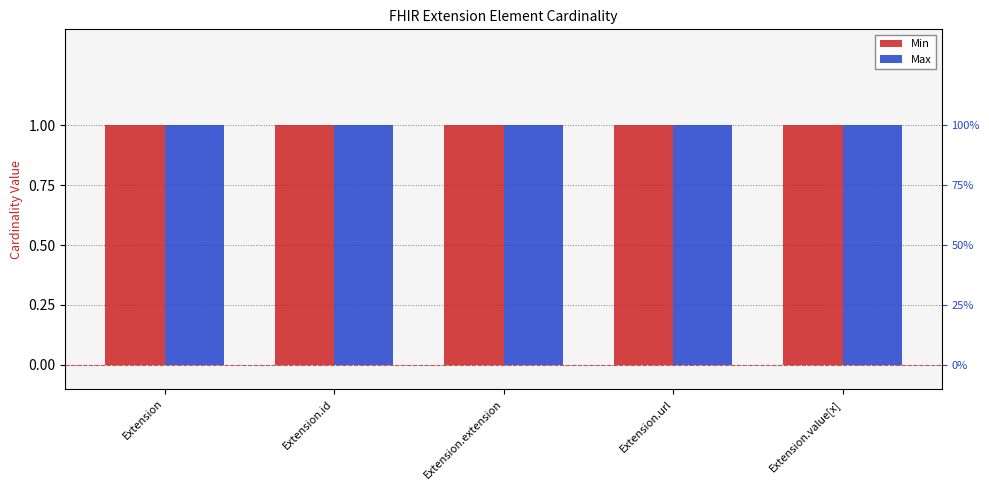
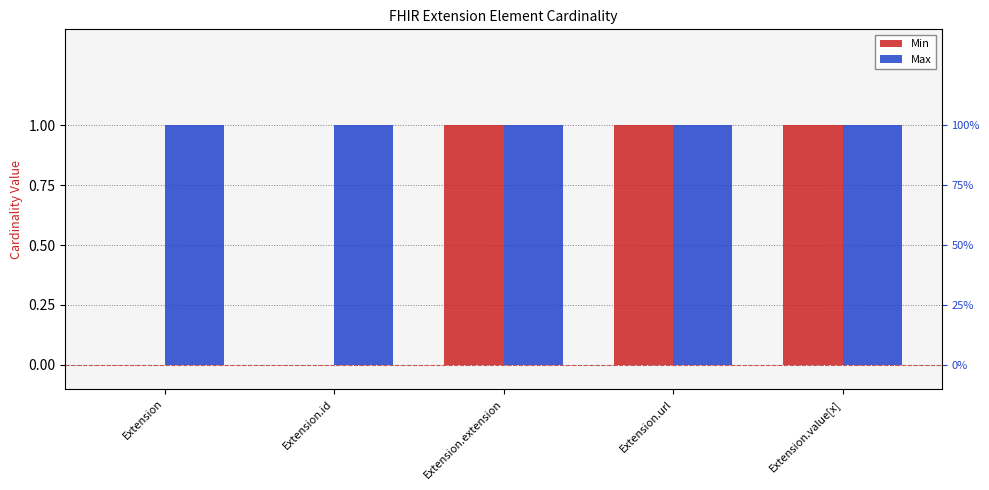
Min, Extension: 1 -> 0
Min, Extension.id: 1 -> 0
